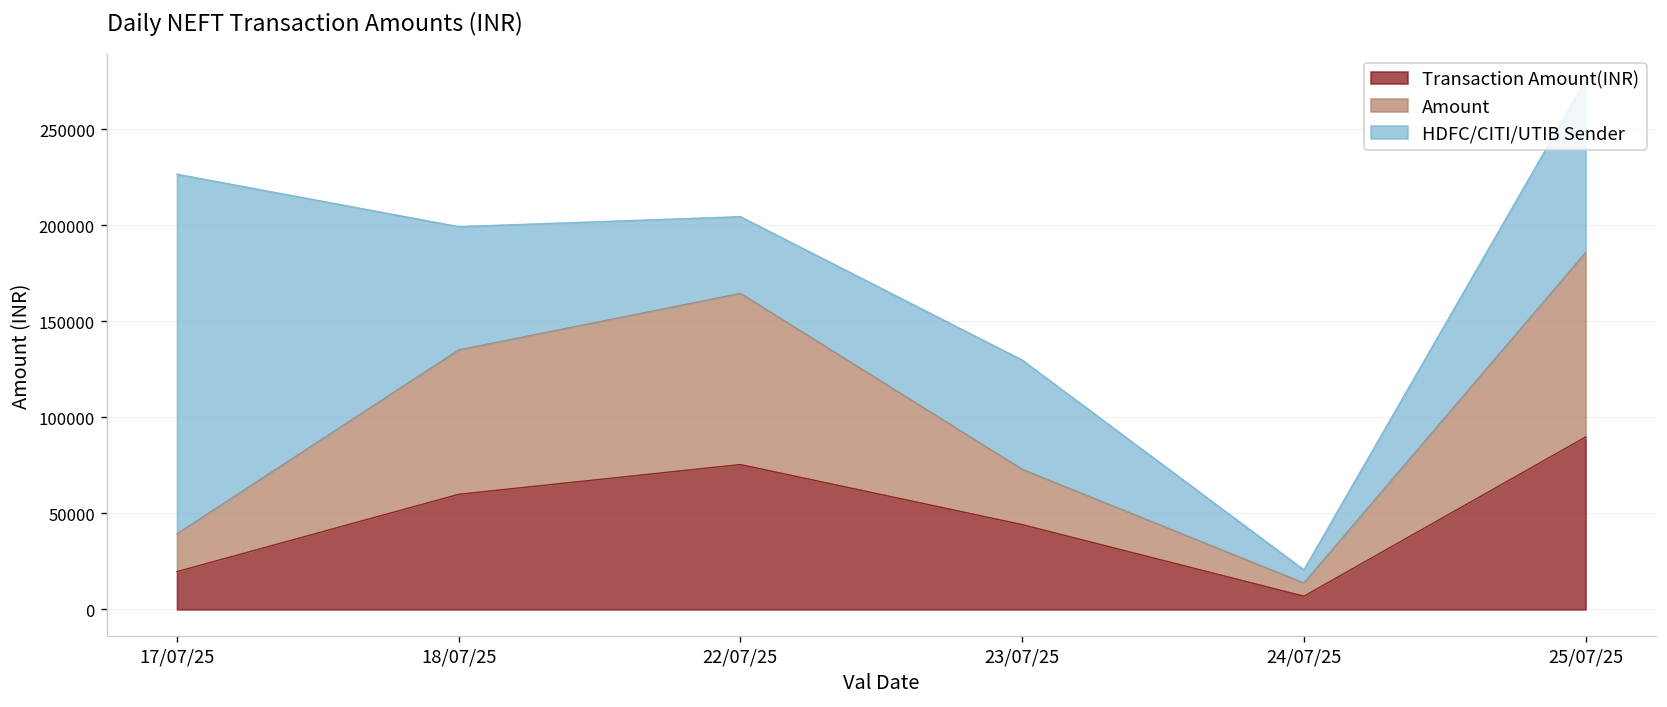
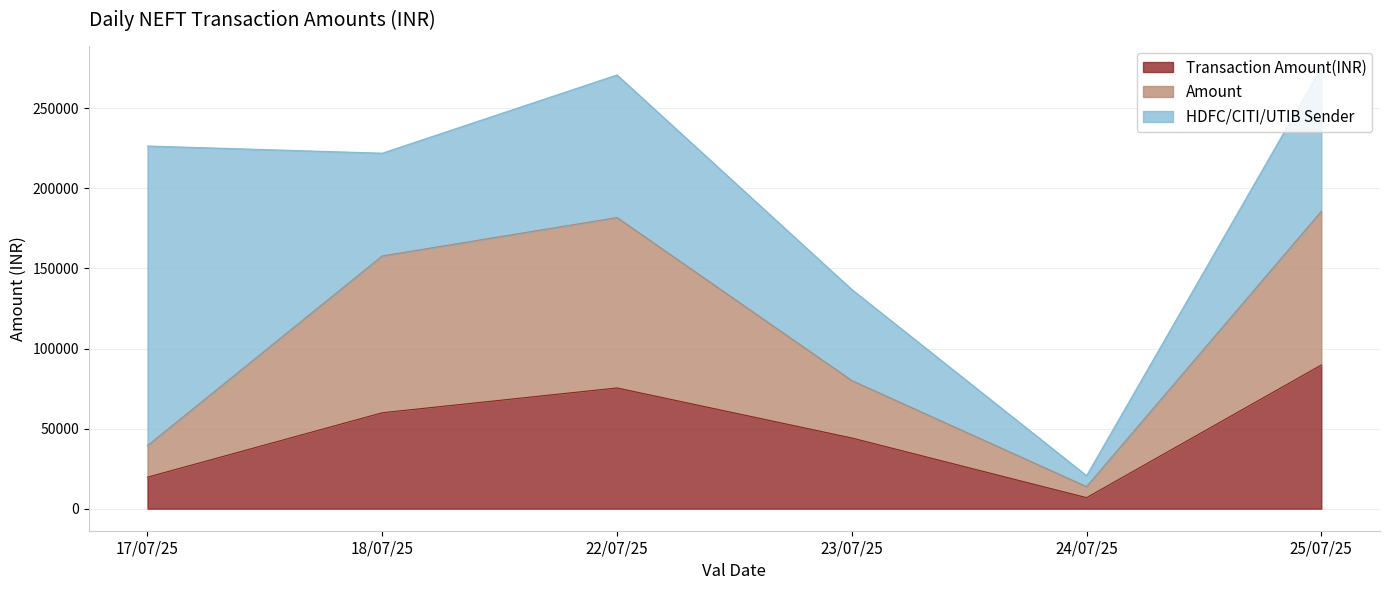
Amount, 18/07/25: 75000 -> 98000
Amount, 22/07/25: 89000 -> 106000
HDFC/CITI/UTIB Sender, 22/07/25: 40000 -> 89000
Amount, 23/07/25: 29000 -> 36000
